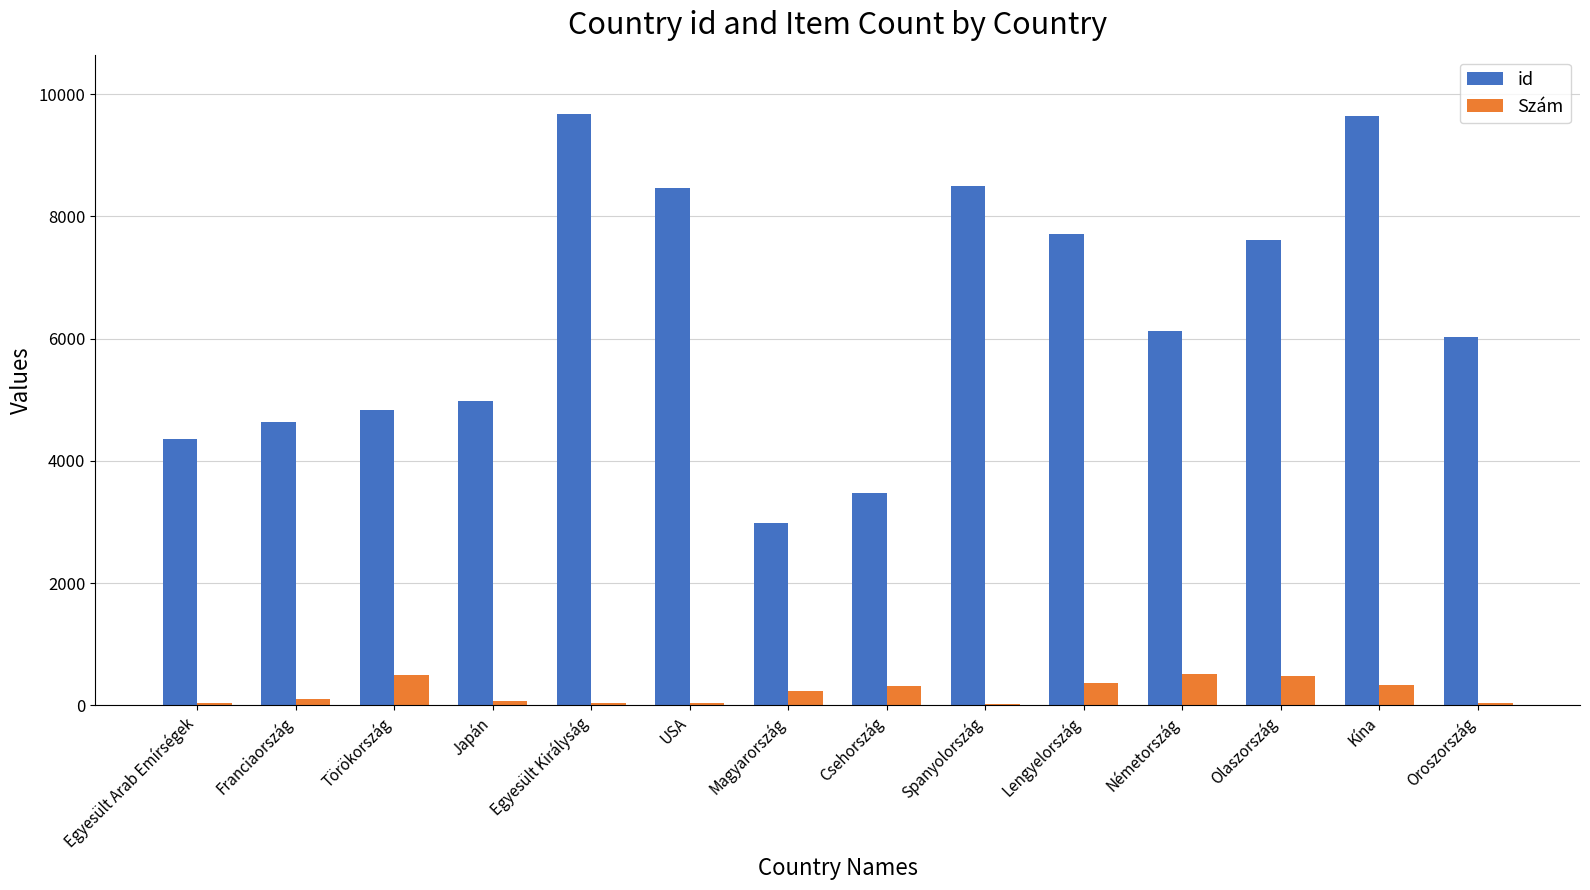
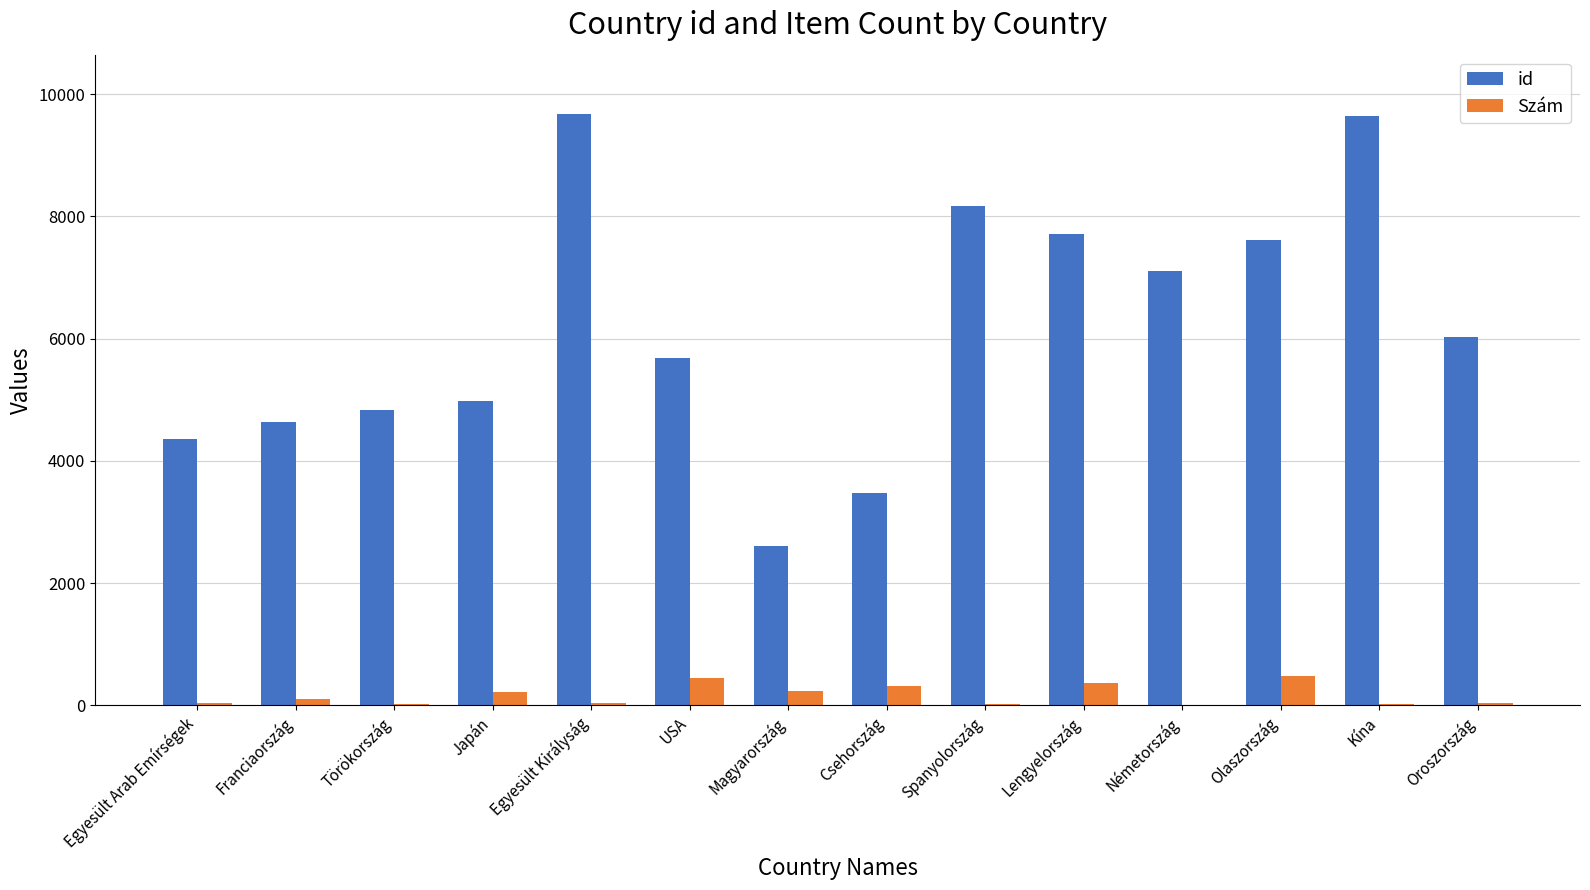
Szám, Törökország: 500 -> 0
Szám, Japán: 100 -> 200
id, USA: 8500 -> 5700
Szám, USA: 0 -> 400
id, Magyarország: 3000 -> 2600
id, Spanyolország: 8500 -> 8200
id, Németország: 6100 -> 7100
Szám, Németország: 500 -> 0
Szám, Kína: 300 -> 0
